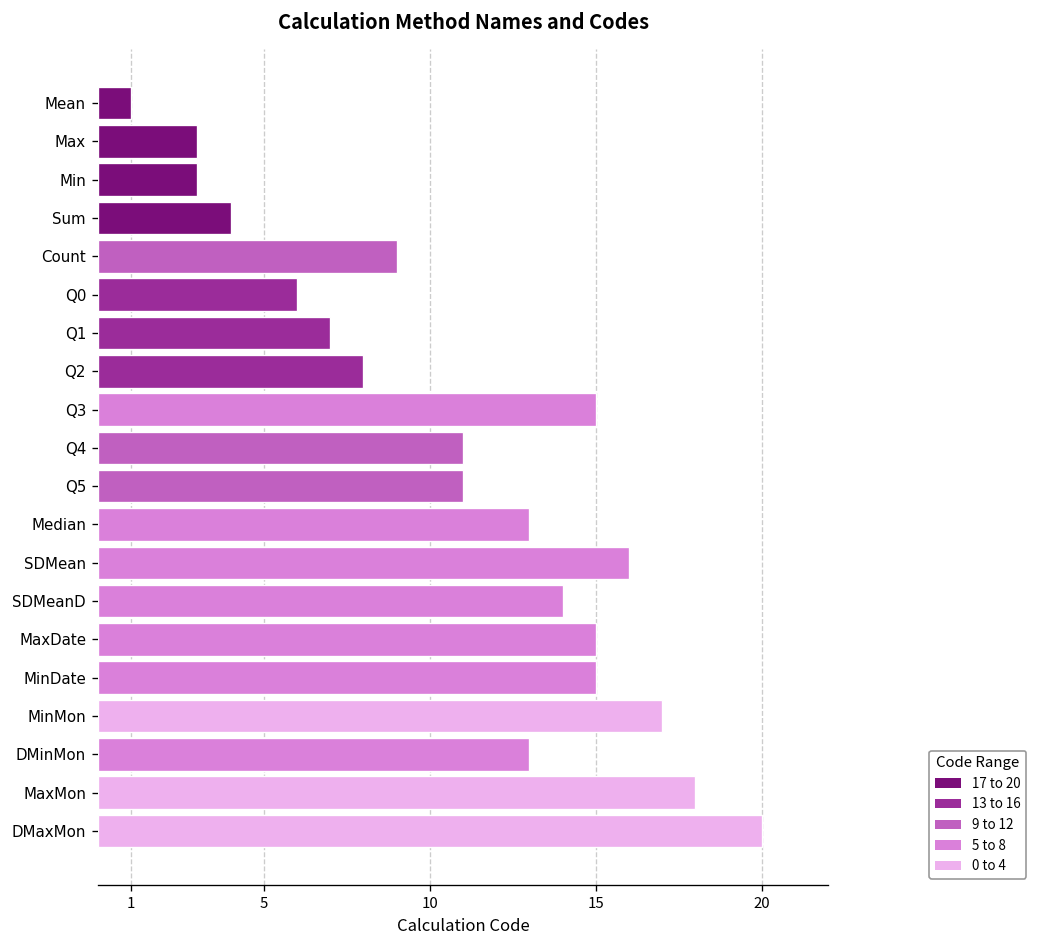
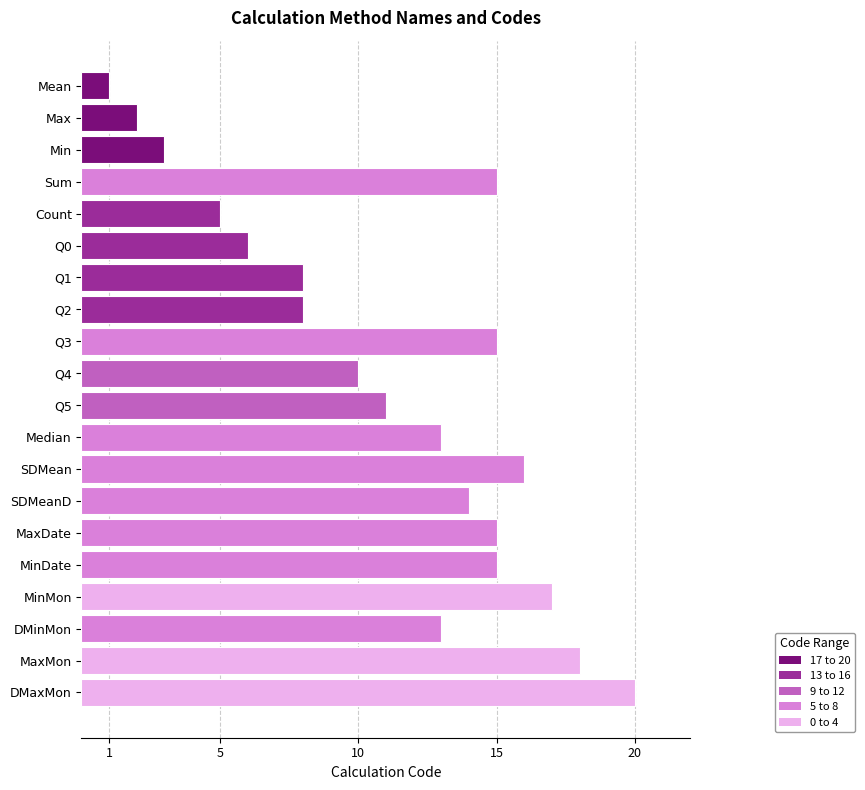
Max: 3 -> 2
Sum: 4 -> 15
Count: 9 -> 5
Q1: 7 -> 8
Q4: 11 -> 10
